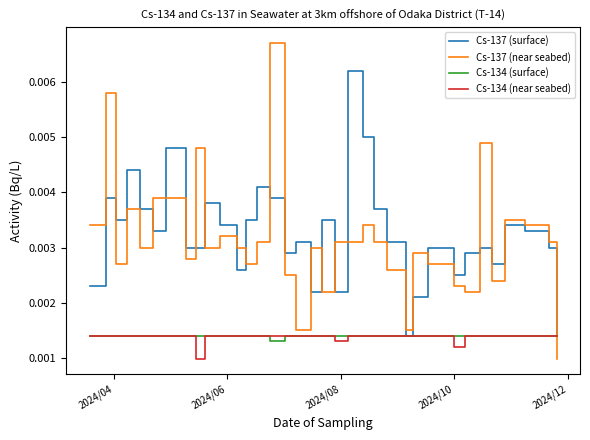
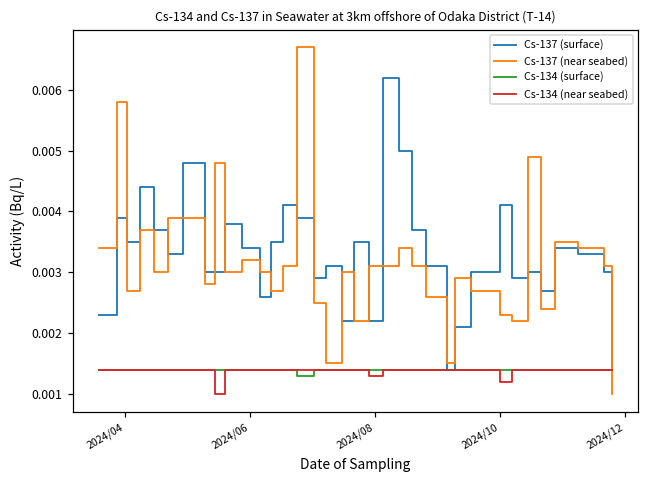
Cs-137 (surface), 2024/10: 0.0025 -> 0.0041
